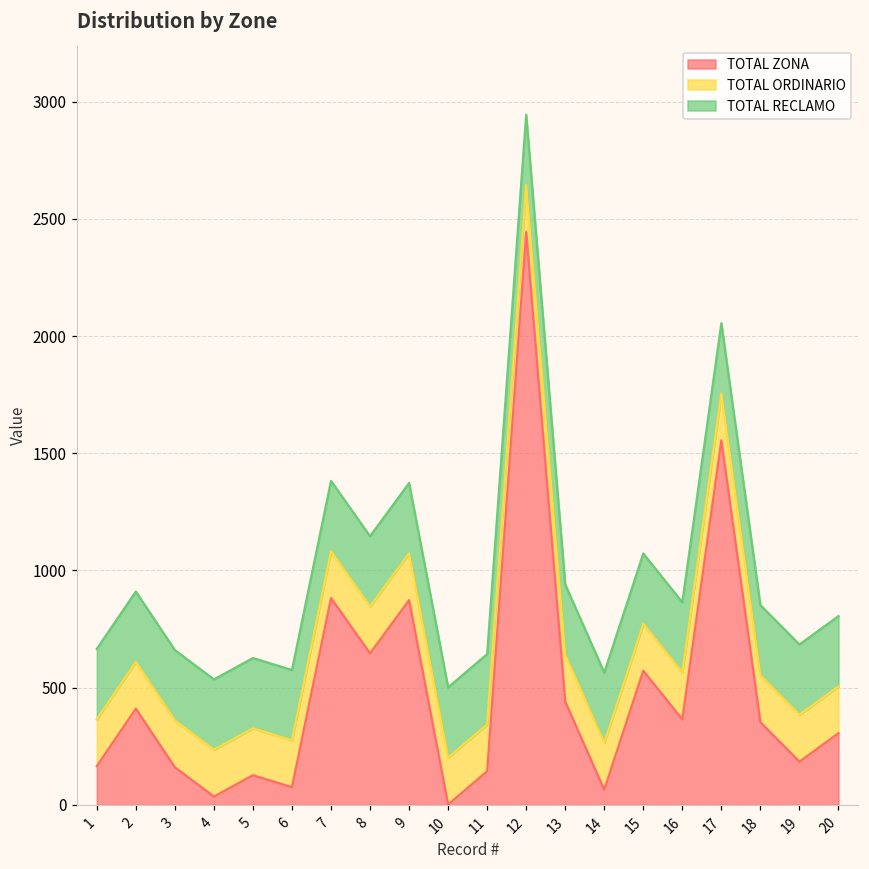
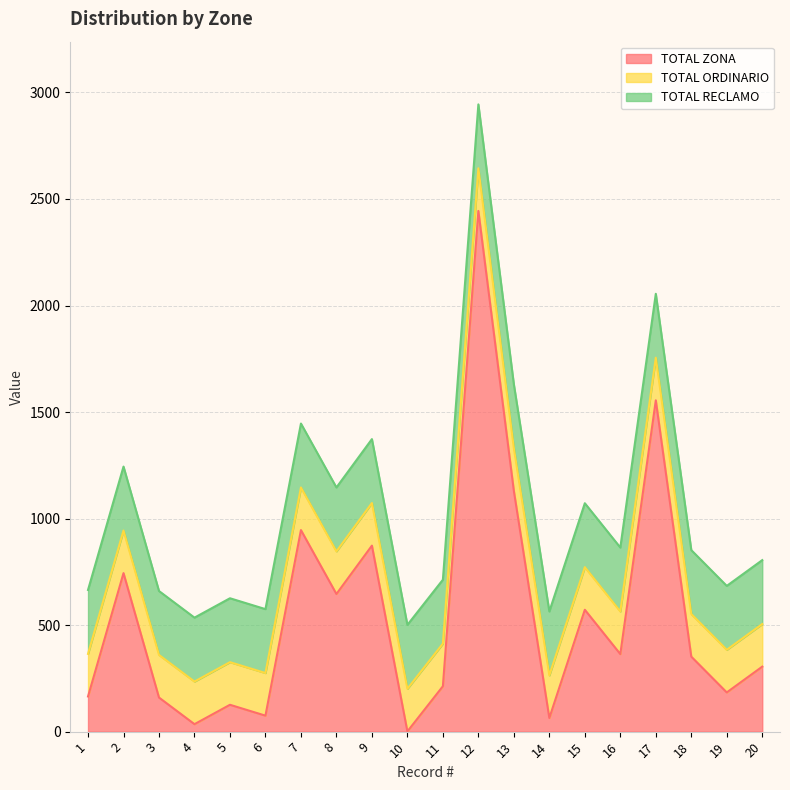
TOTAL ZONA, 2: 410 -> 740
TOTAL ZONA, 7: 880 -> 950
TOTAL ZONA, 11: 140 -> 210
TOTAL ZONA, 13: 440 -> 1130
